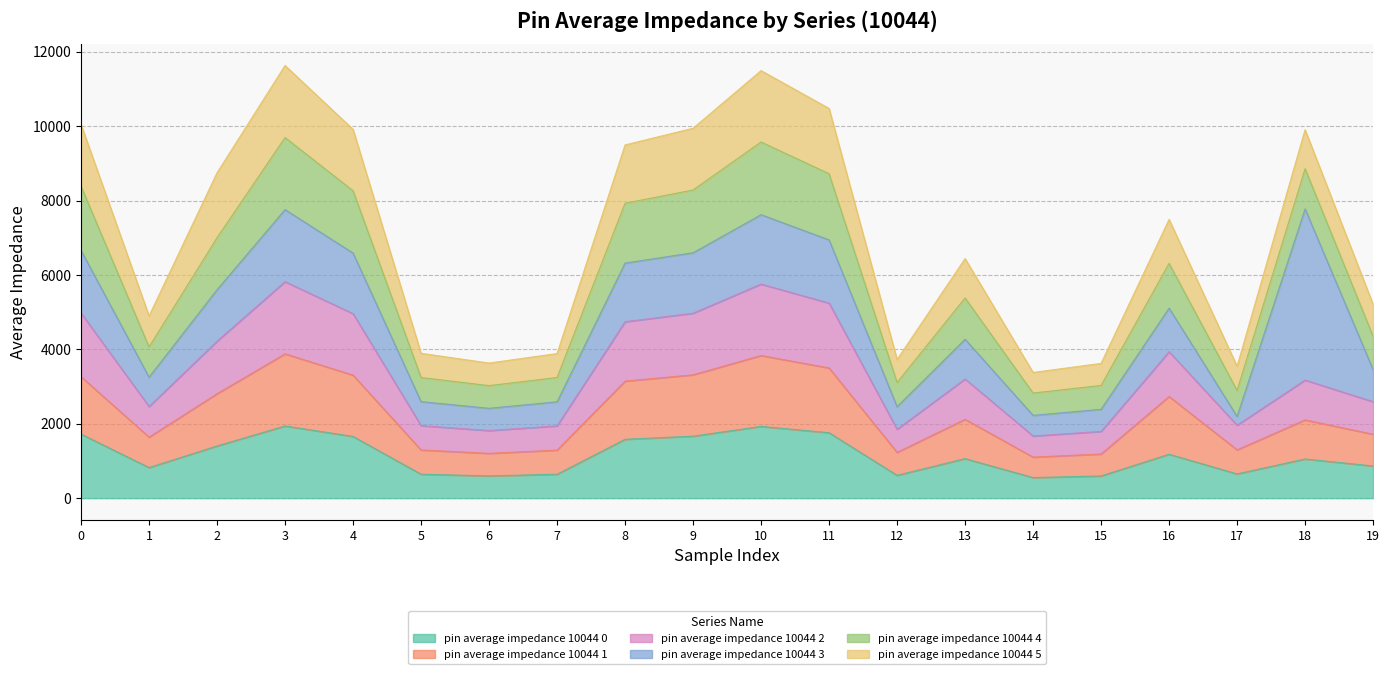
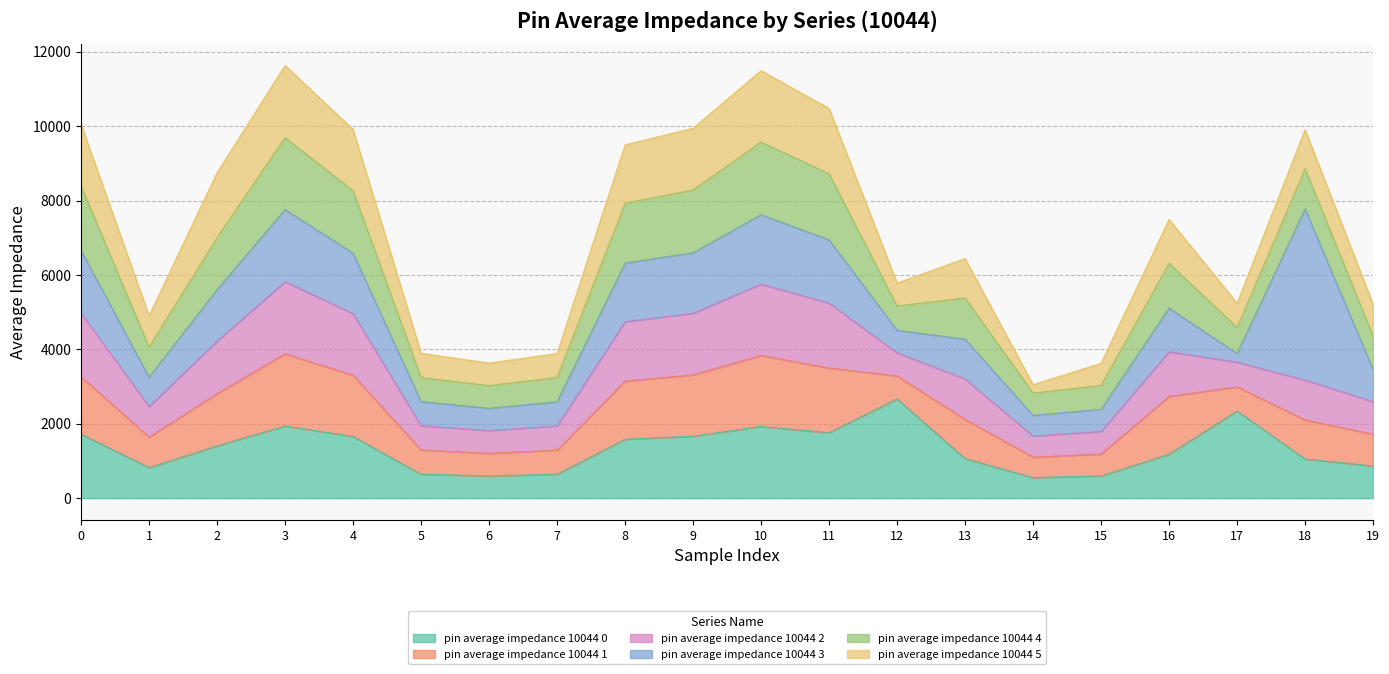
pin average impedance 10044 0, 12: 600 -> 2700
pin average impedance 10044 5, 14: 600 -> 200
pin average impedance 10044 0, 17: 700 -> 2300
